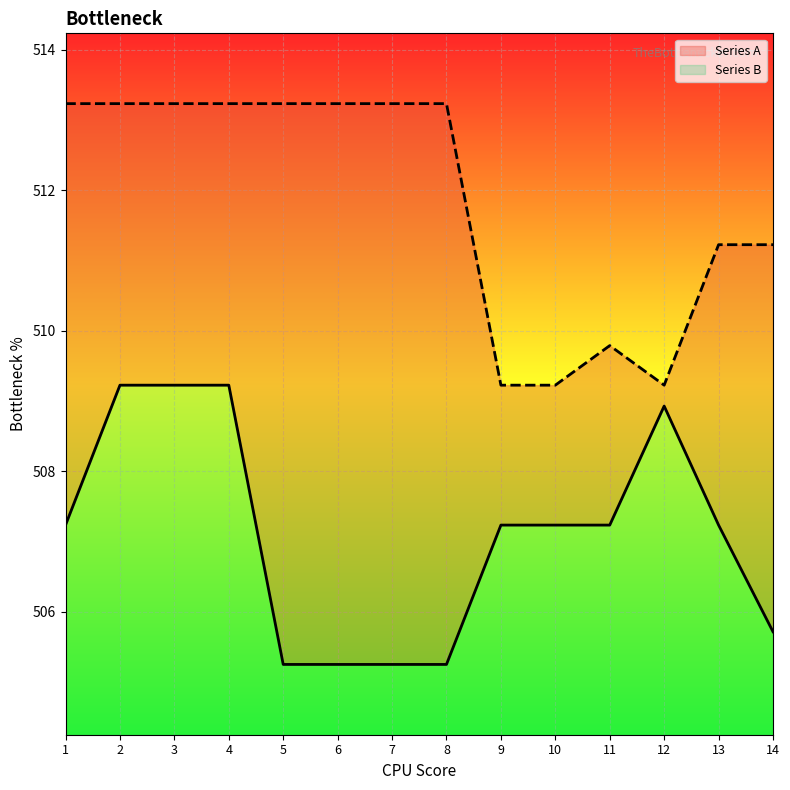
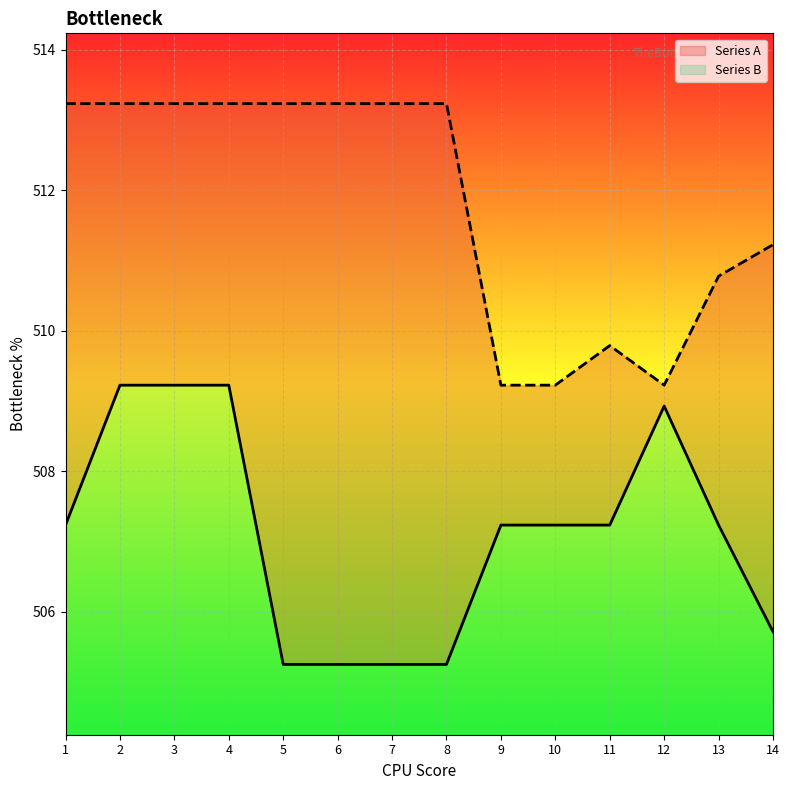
Series A, 13: 511.2 -> 510.8
